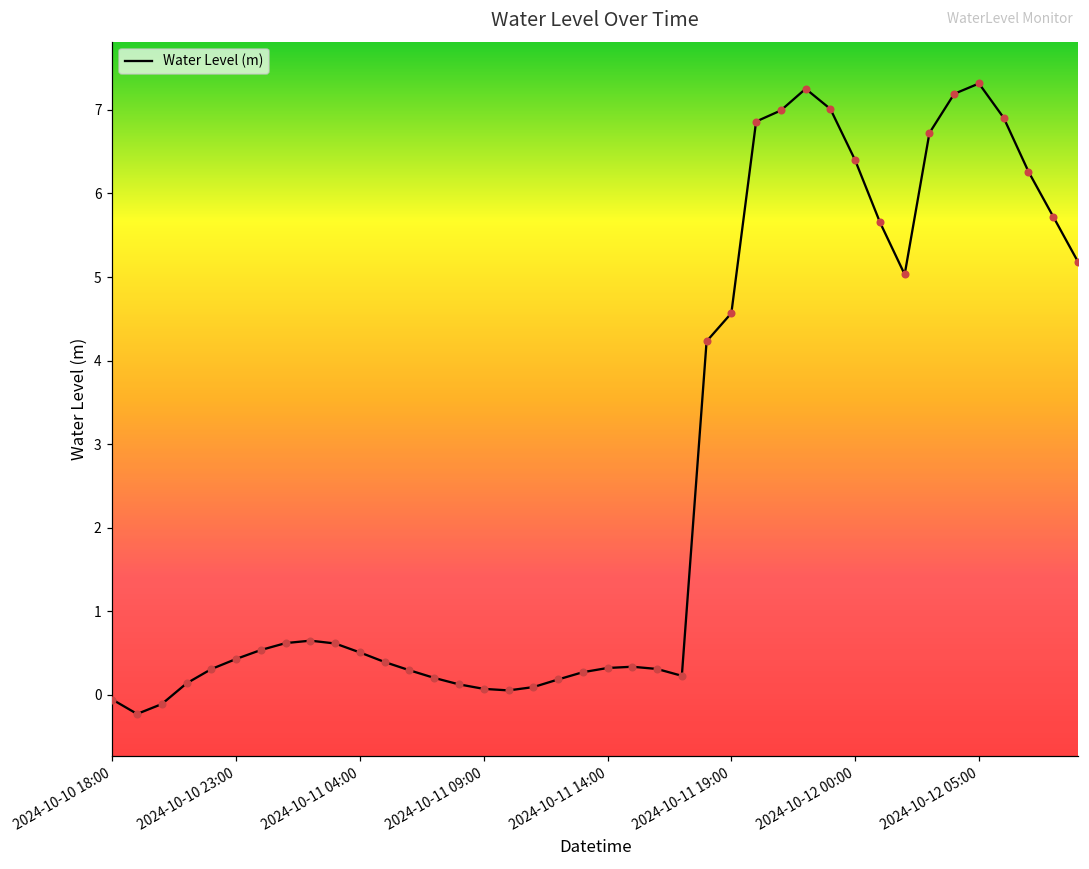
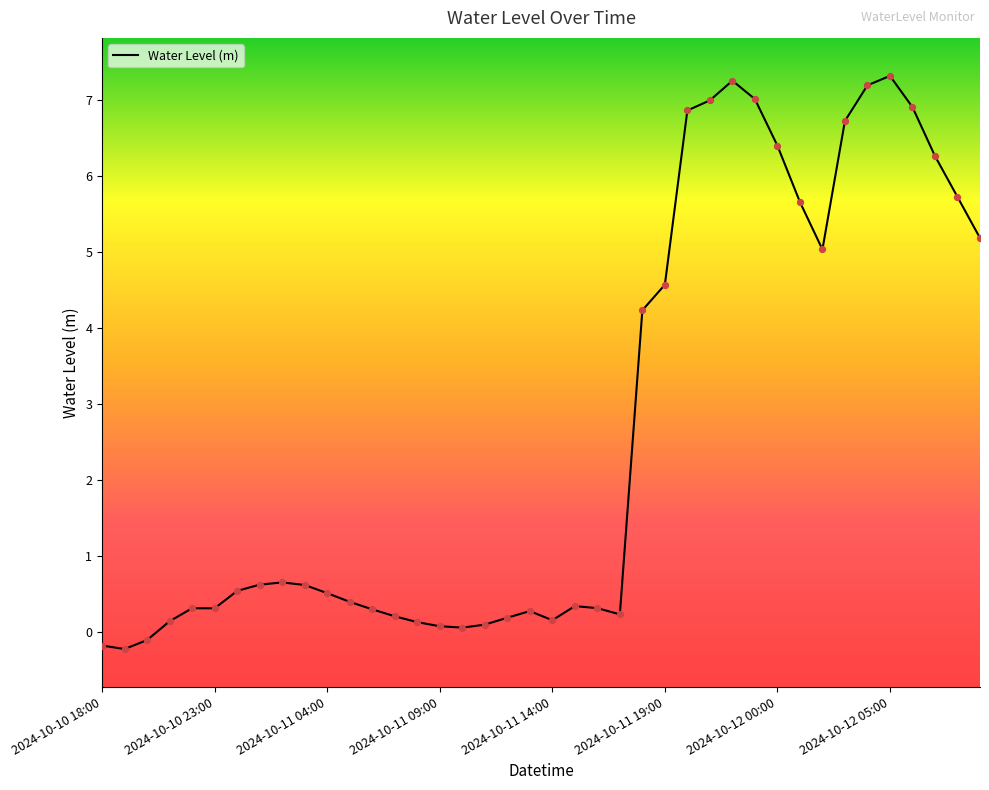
2024-10-10 18:00: -0.1 -> -0.2
2024-10-10 23:00: 0.4 -> 0.3
2024-10-11 14:00: 0.3 -> 0.2
